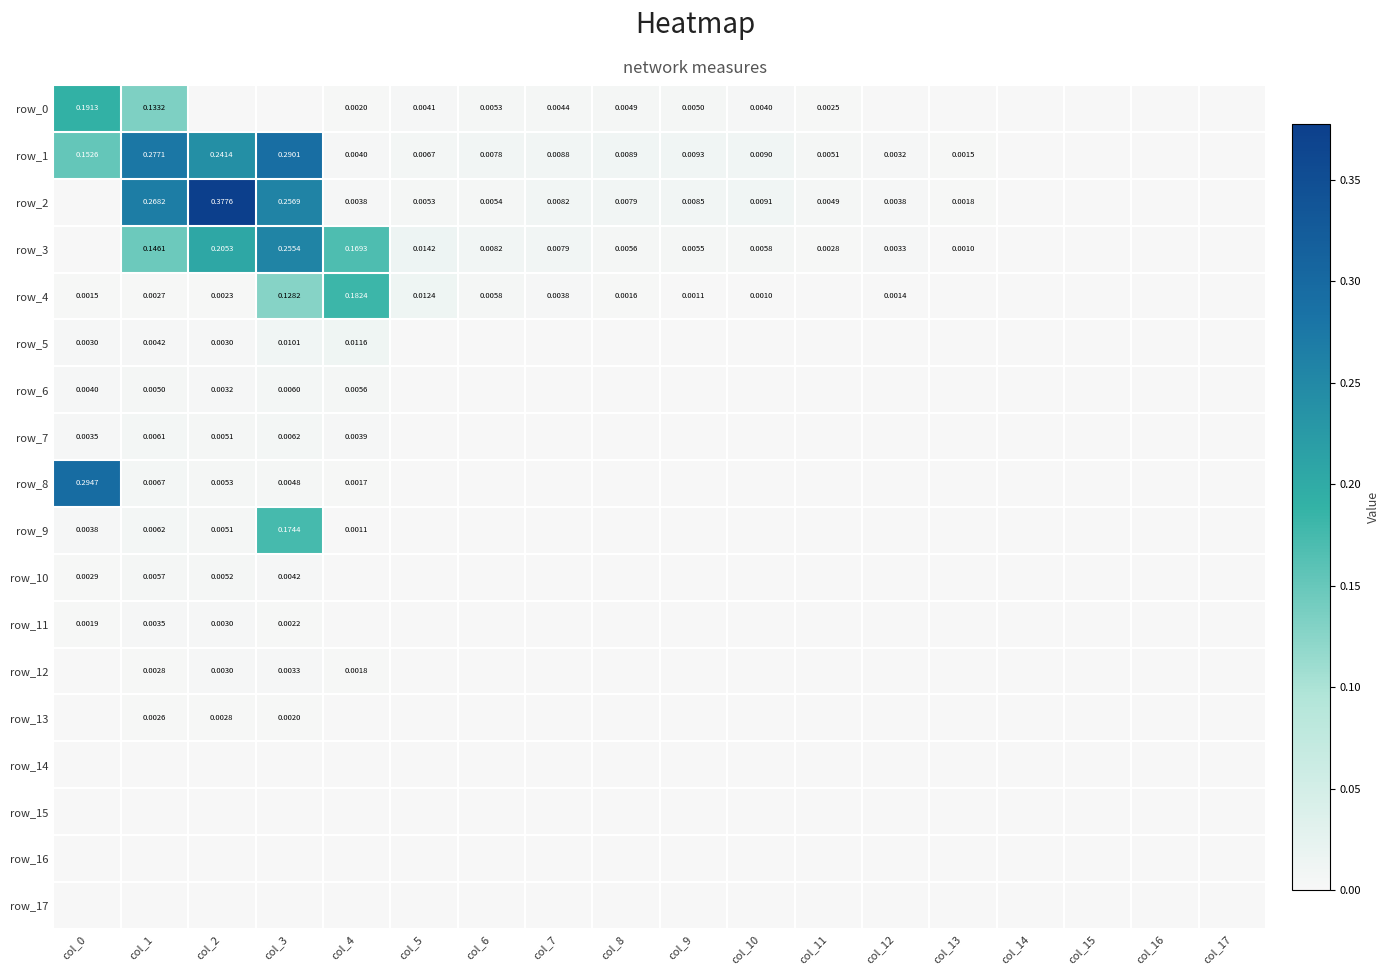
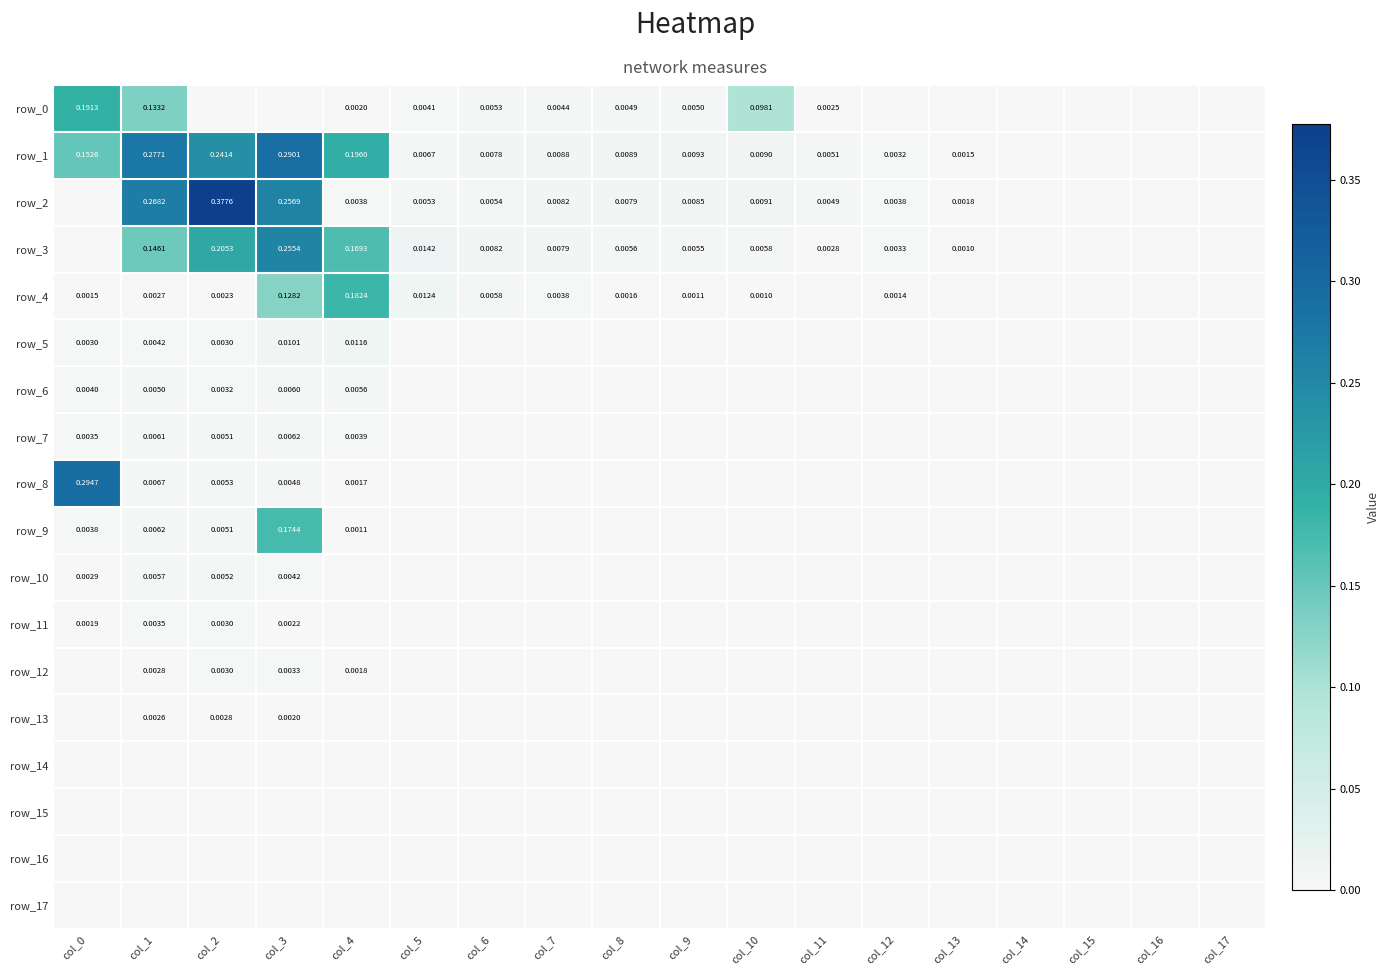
row_0, col_10: 0.0040 -> 0.0981
row_1, col_4: 0.0040 -> 0.1960
